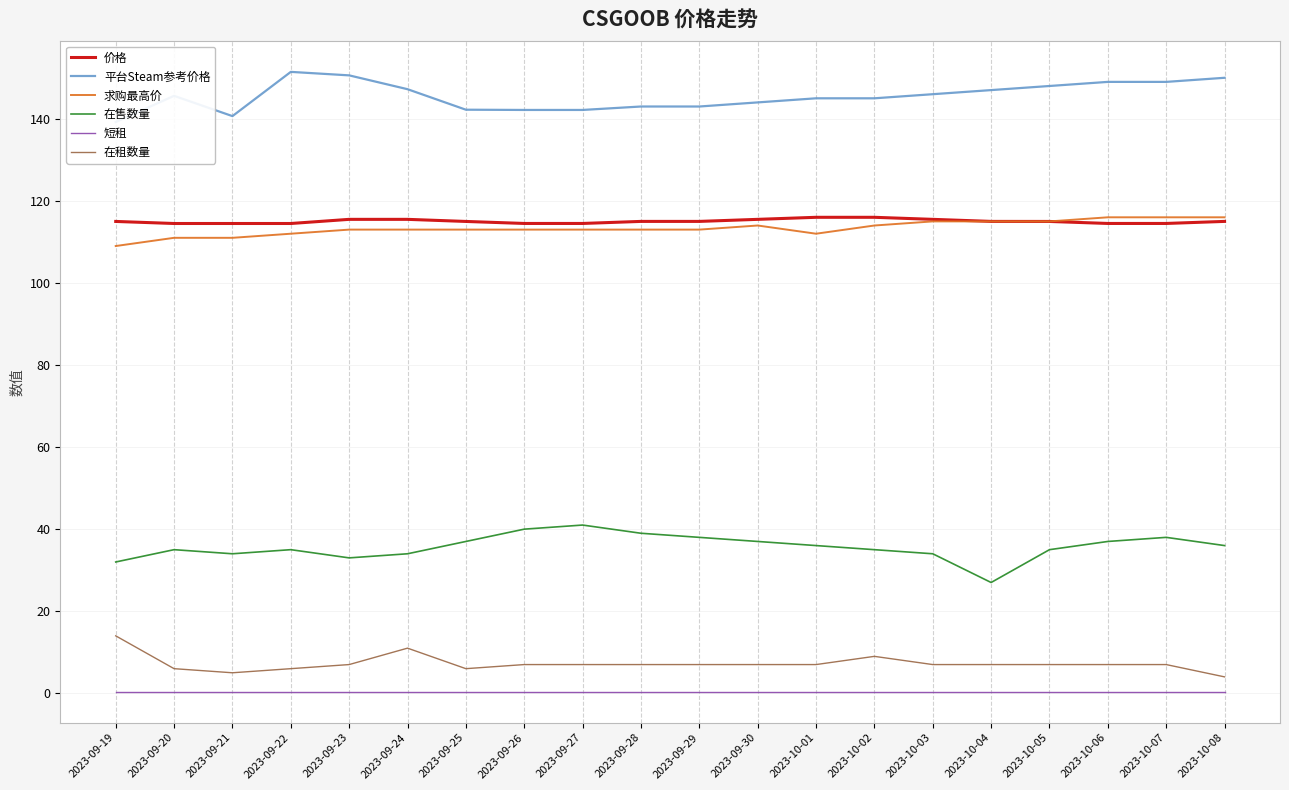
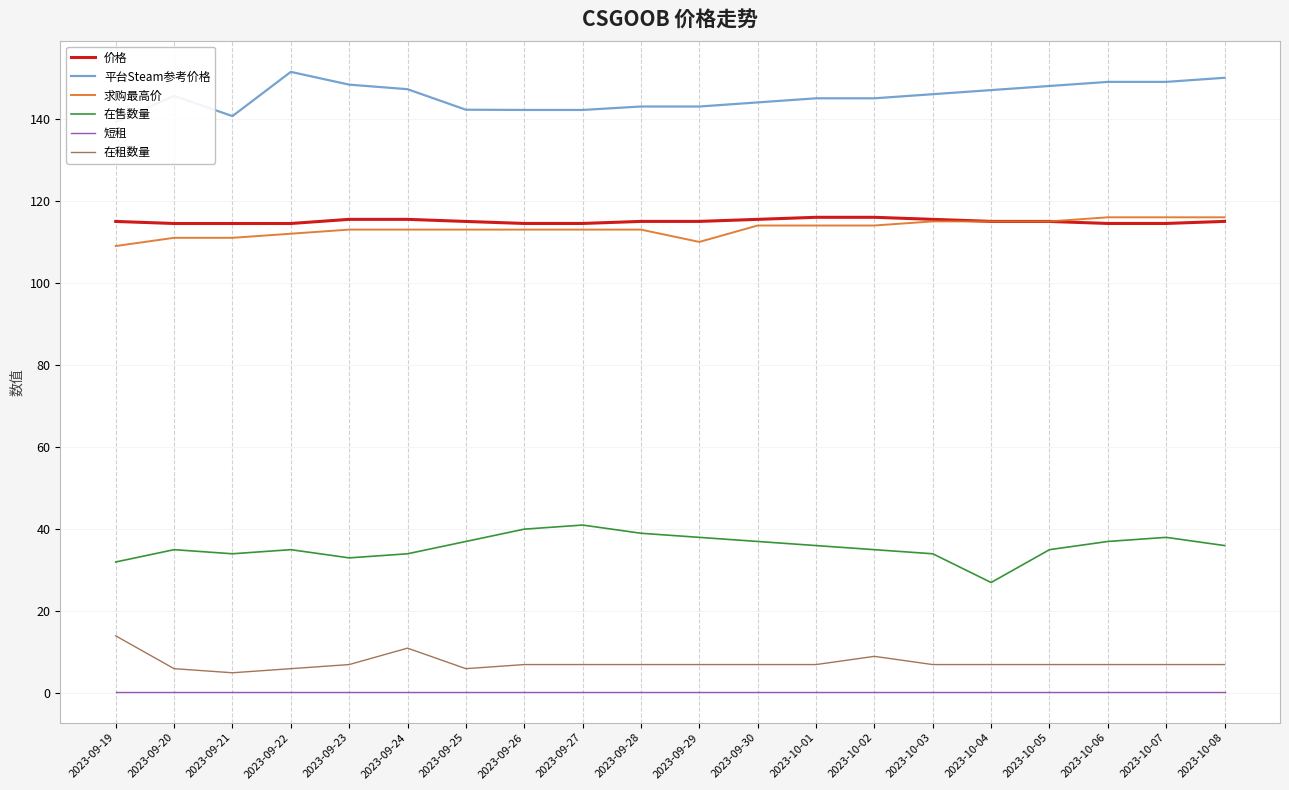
平台Steam参考价格, 2023-09-23: 151 -> 148
求购最高价, 2023-09-29: 113 -> 110
求购最高价, 2023-10-01: 112 -> 114
在租数量, 2023-10-08: 4 -> 7
